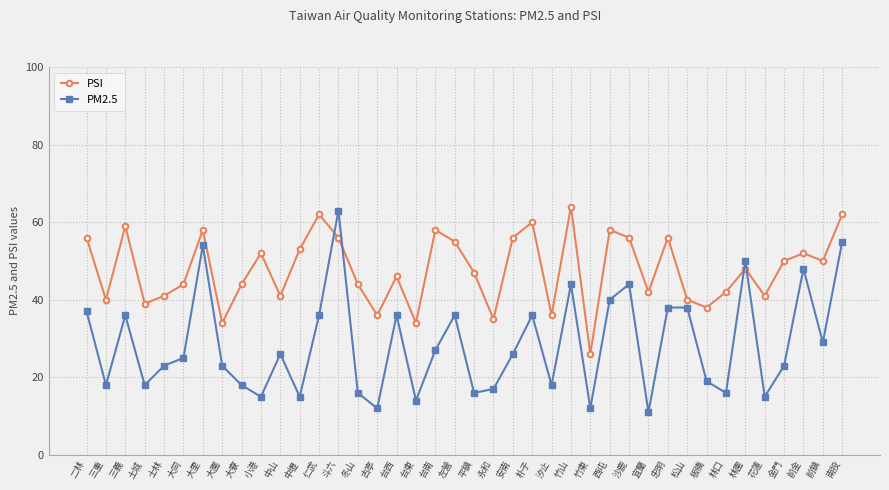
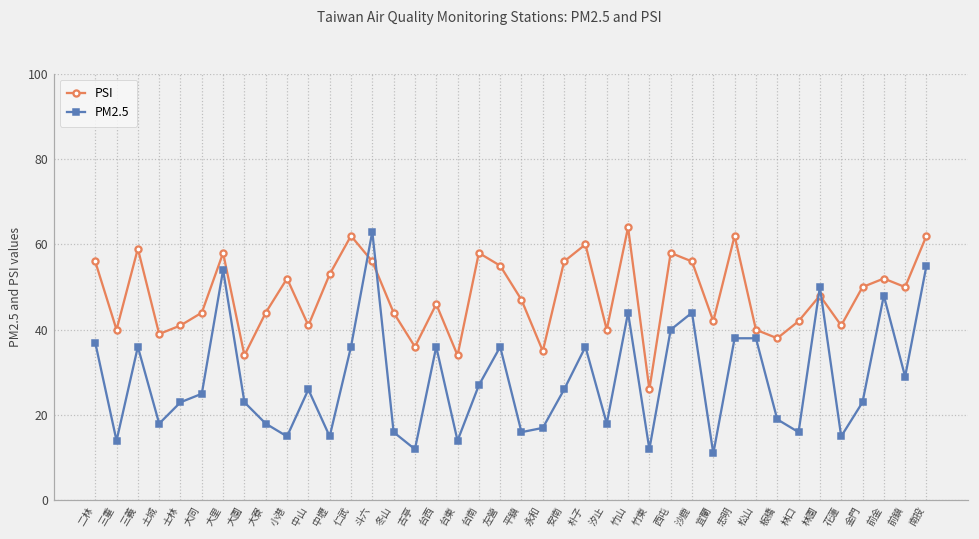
PM2.5, 三重: 18 -> 14
PSI, 汐止: 36 -> 40
PSI, 忠明: 56 -> 62
